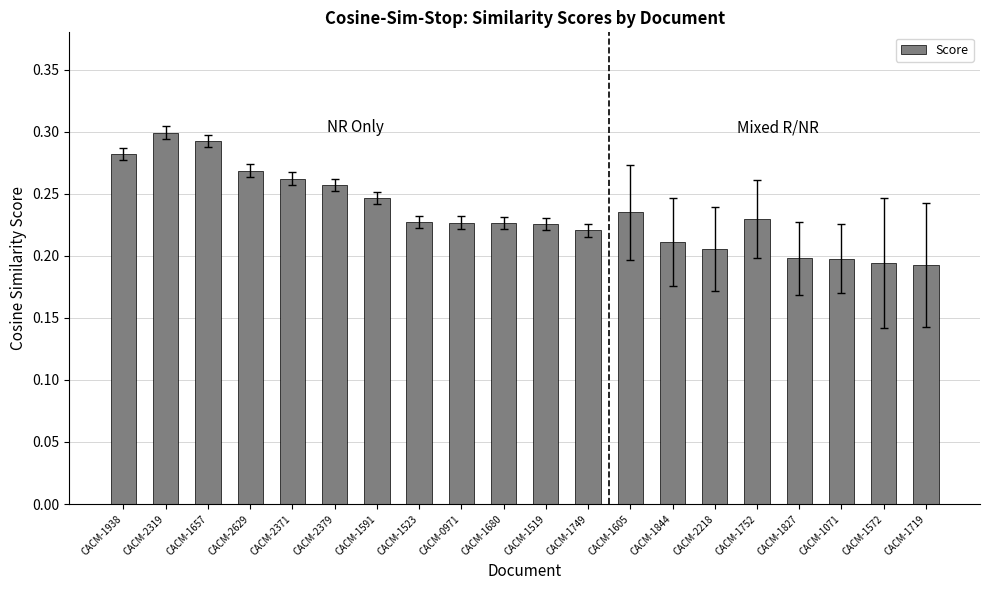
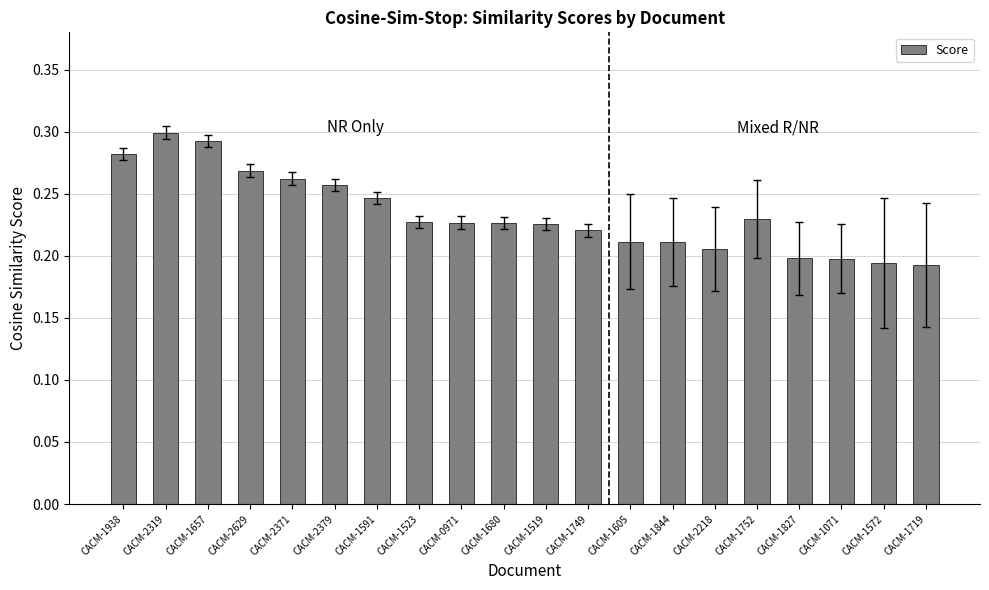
Score, CACM-1605: 0.235 -> 0.211
